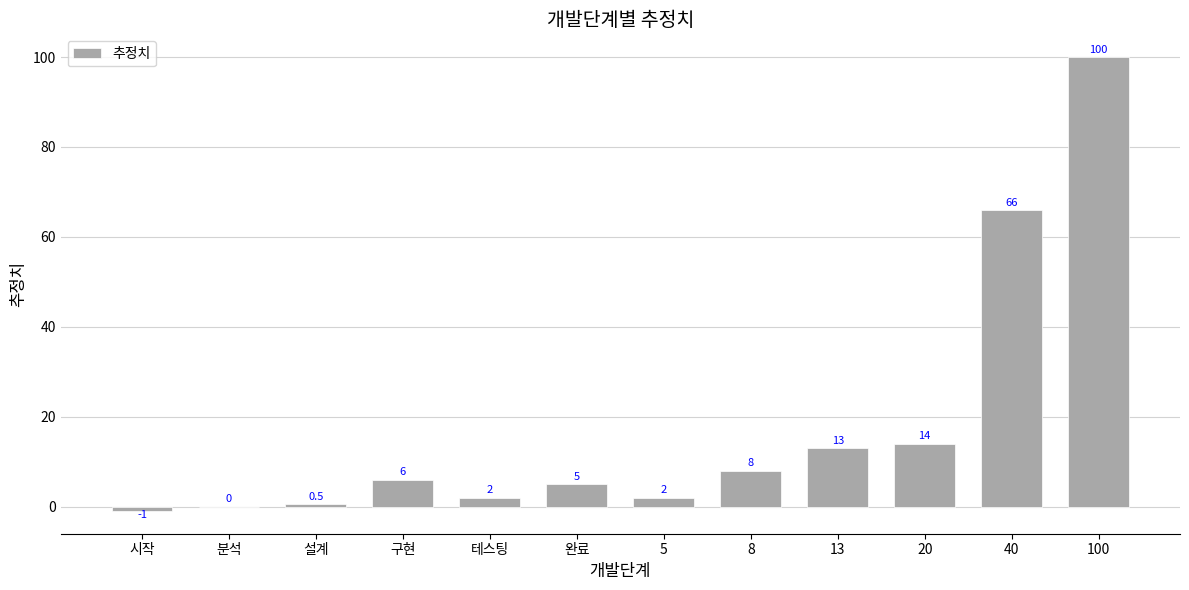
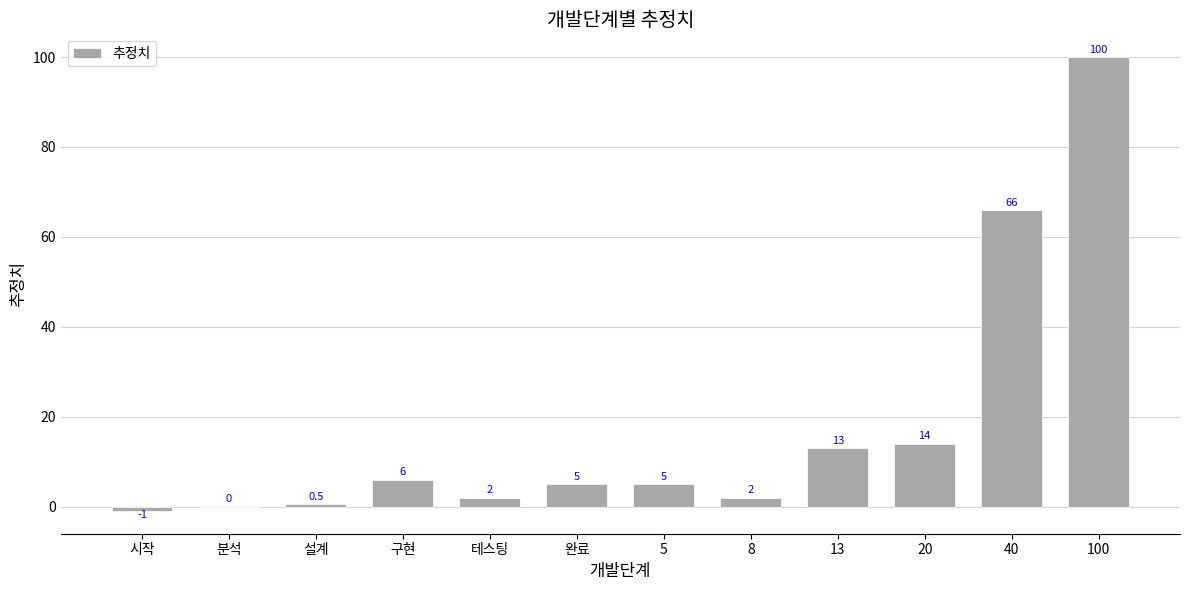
5: 2 -> 5
8: 8 -> 2
